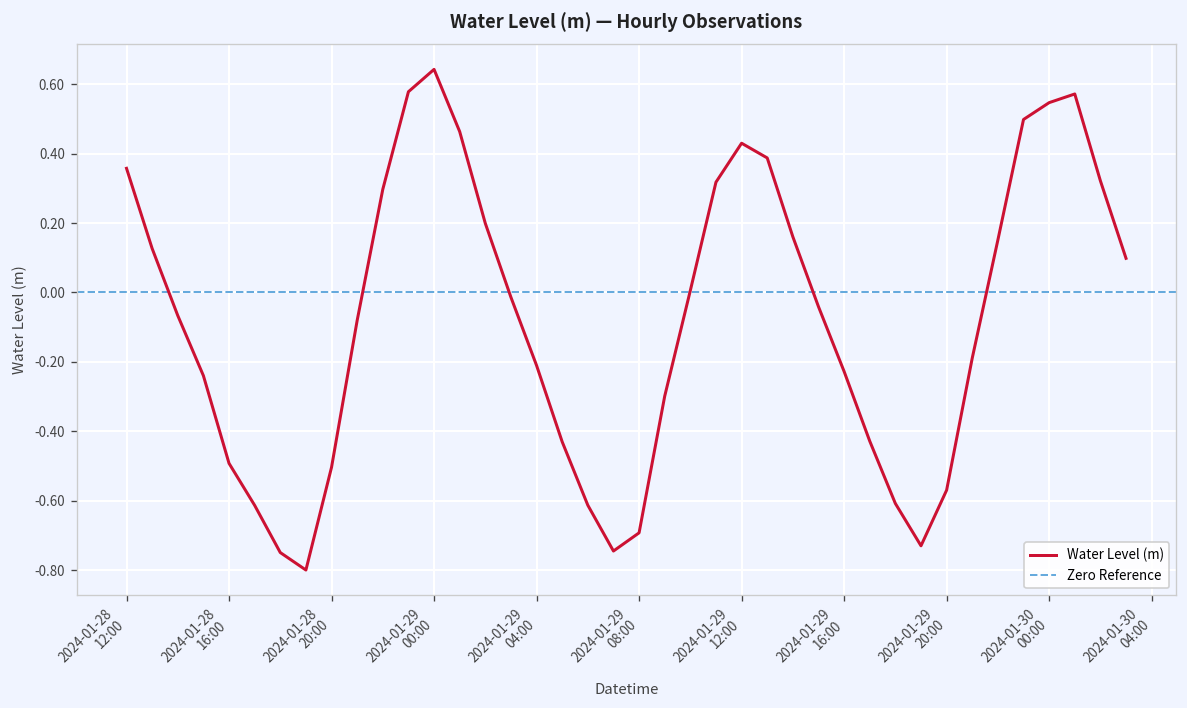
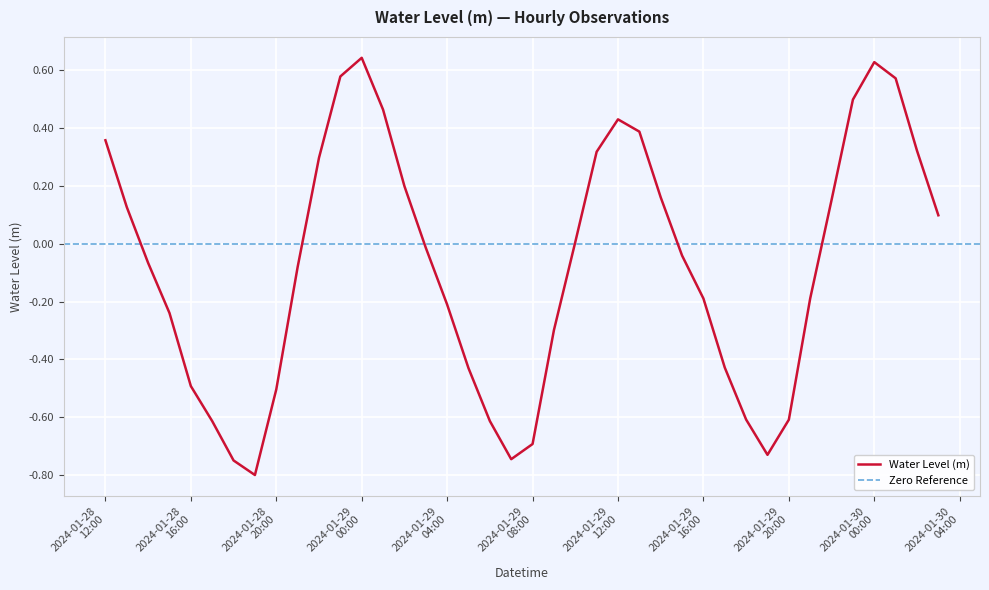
2024-01-29 16:00: -0.23 -> -0.19
2024-01-29 20:00: -0.57 -> -0.61
2024-01-30 00:00: 0.55 -> 0.63
